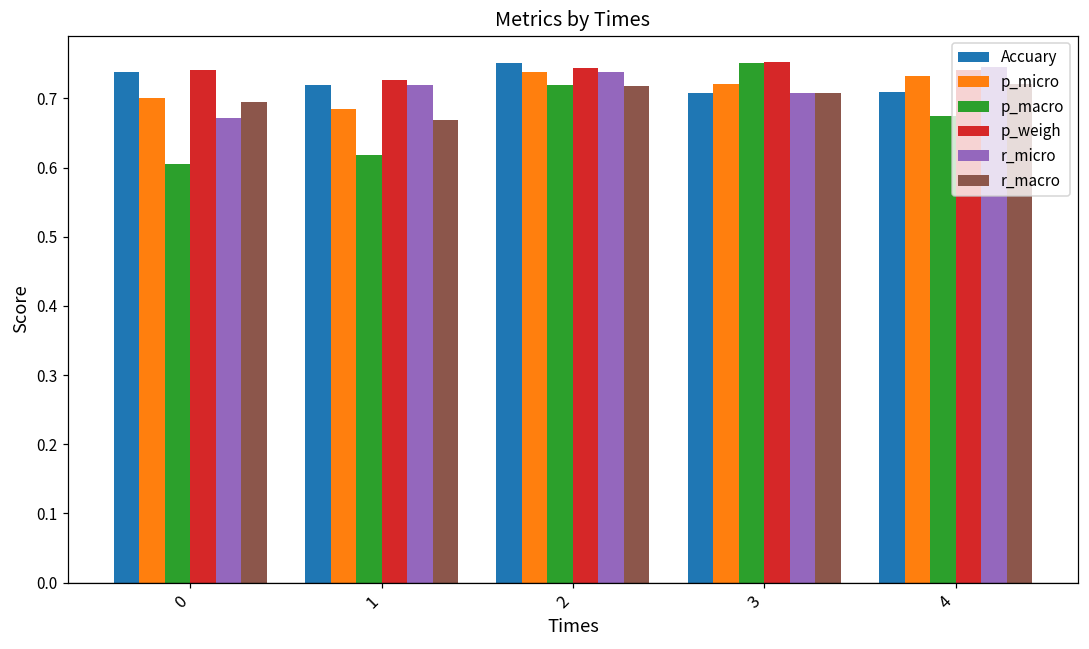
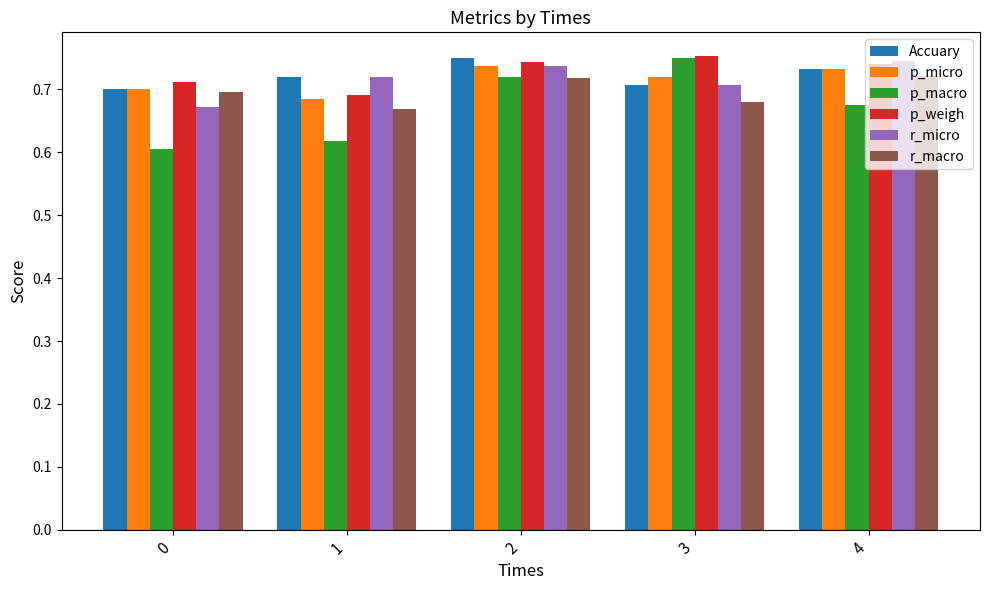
Accuary, 0: 0.74 -> 0.70
p_weigh, 0: 0.74 -> 0.71
p_weigh, 1: 0.73 -> 0.69
r_macro, 3: 0.71 -> 0.68
Accuary, 4: 0.71 -> 0.73
